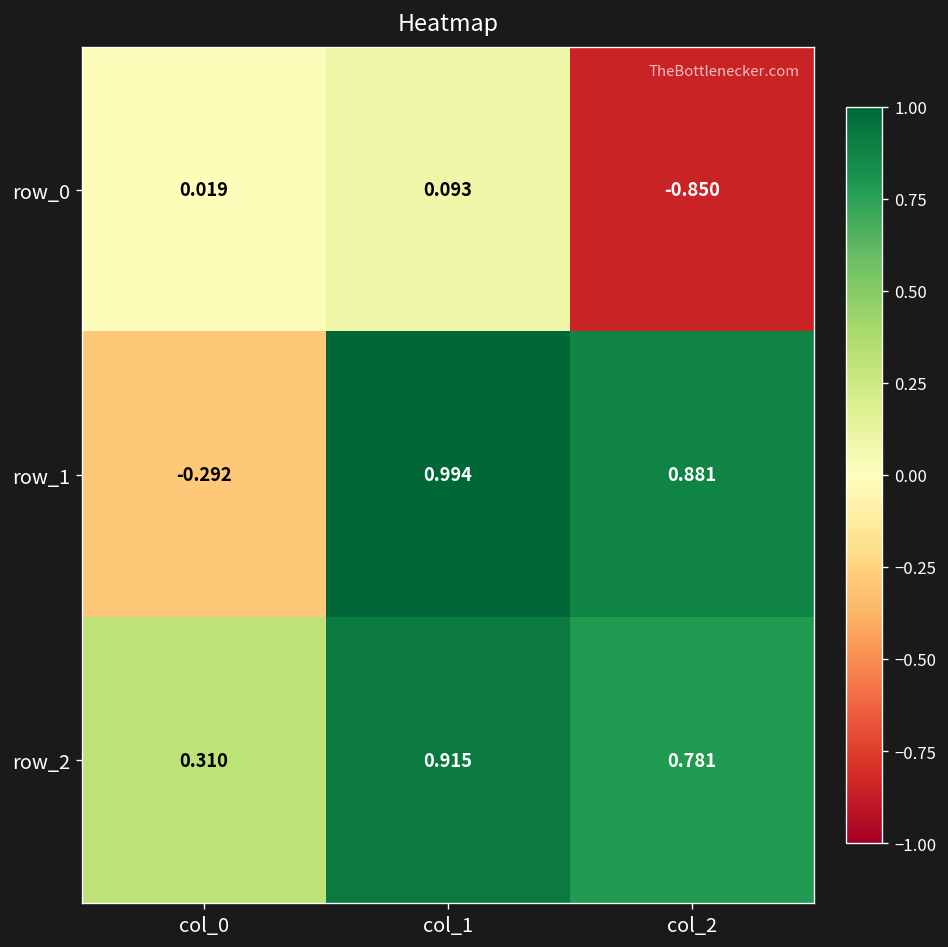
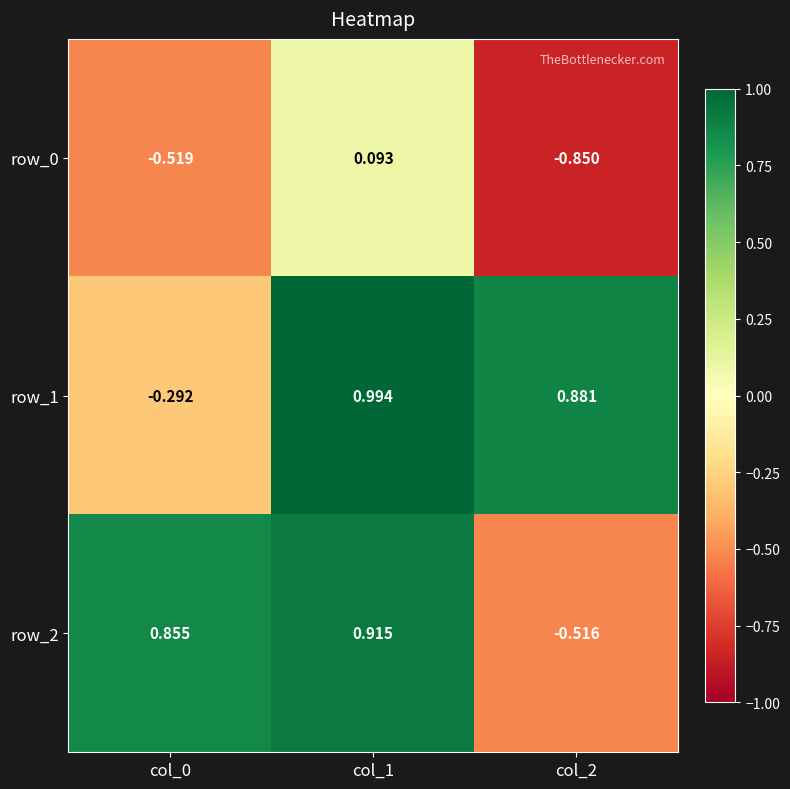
row_0, col_0: 0.019 -> -0.519
row_2, col_0: 0.310 -> 0.855
row_2, col_2: 0.781 -> -0.516
